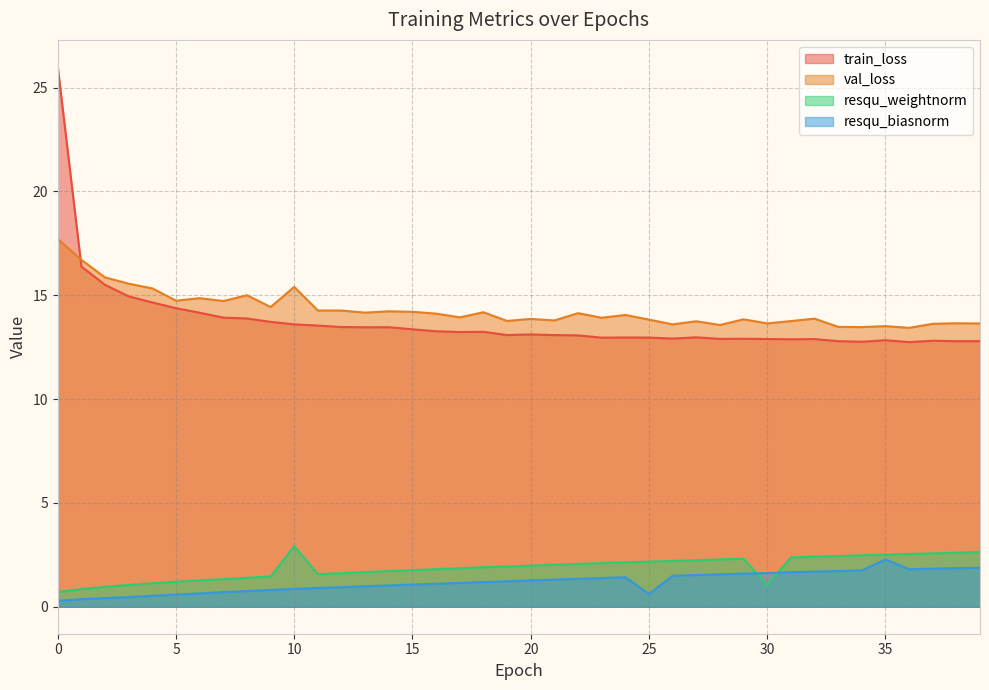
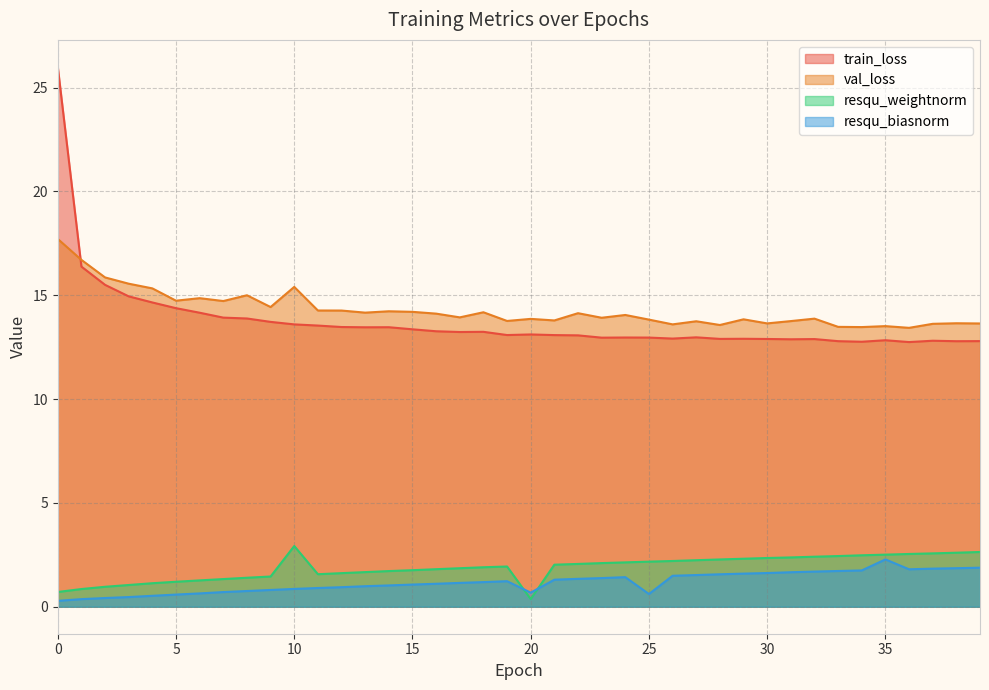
resqu_weightnorm, 20: 2.0 -> 0.4
resqu_biasnorm, 20: 1.3 -> 0.7
resqu_weightnorm, 30: 1.0 -> 2.3
